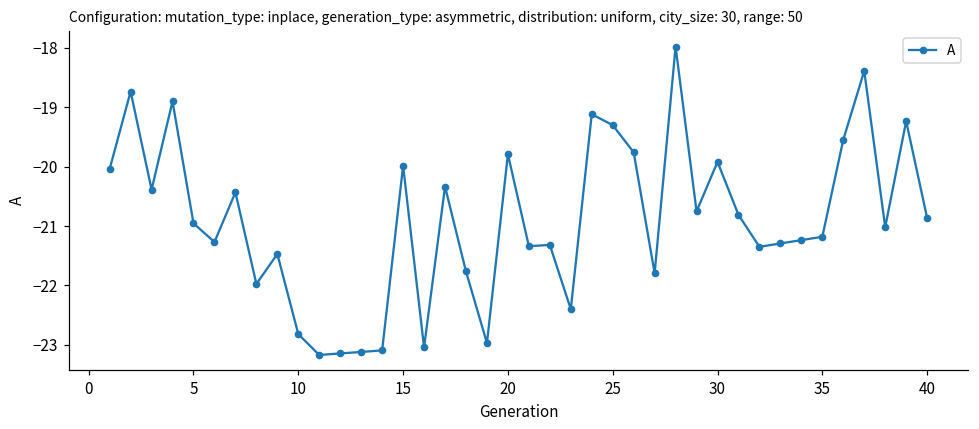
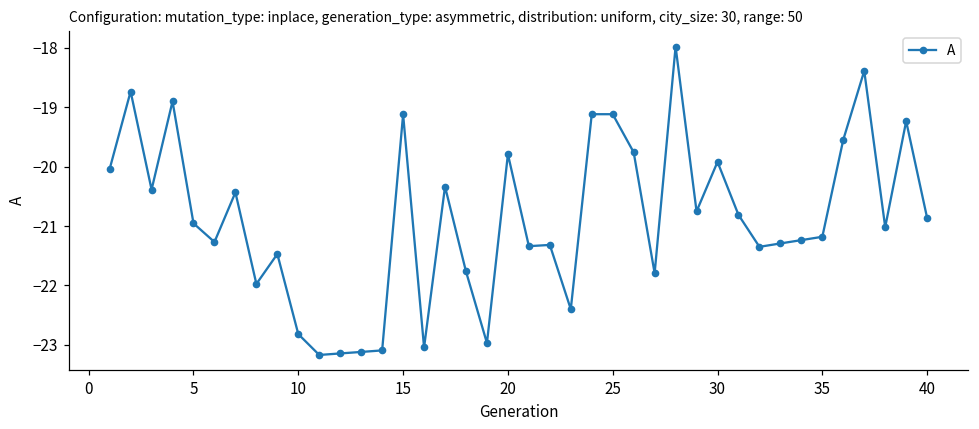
15: -20.0 -> -19.1
25: -19.3 -> -19.1
